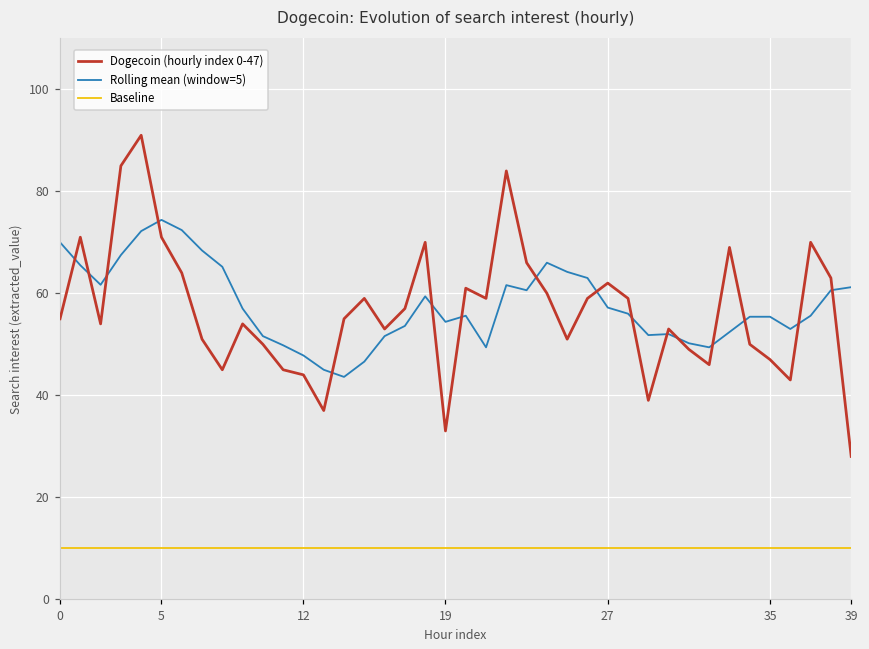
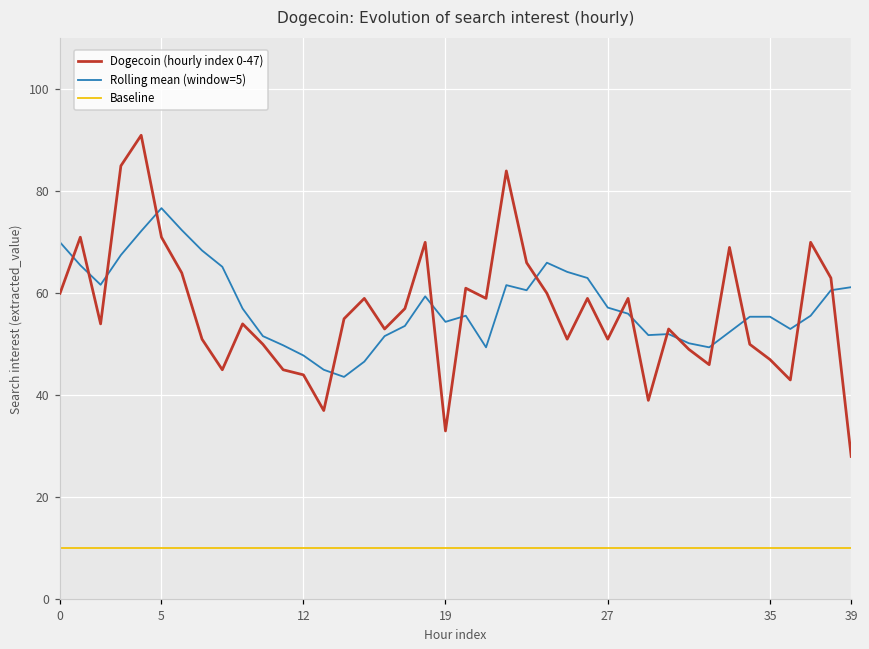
Dogecoin (hourly index 0-47), 0: 55 -> 60
Rolling mean (window=5), 5: 74 -> 77
Dogecoin (hourly index 0-47), 27: 62 -> 51
